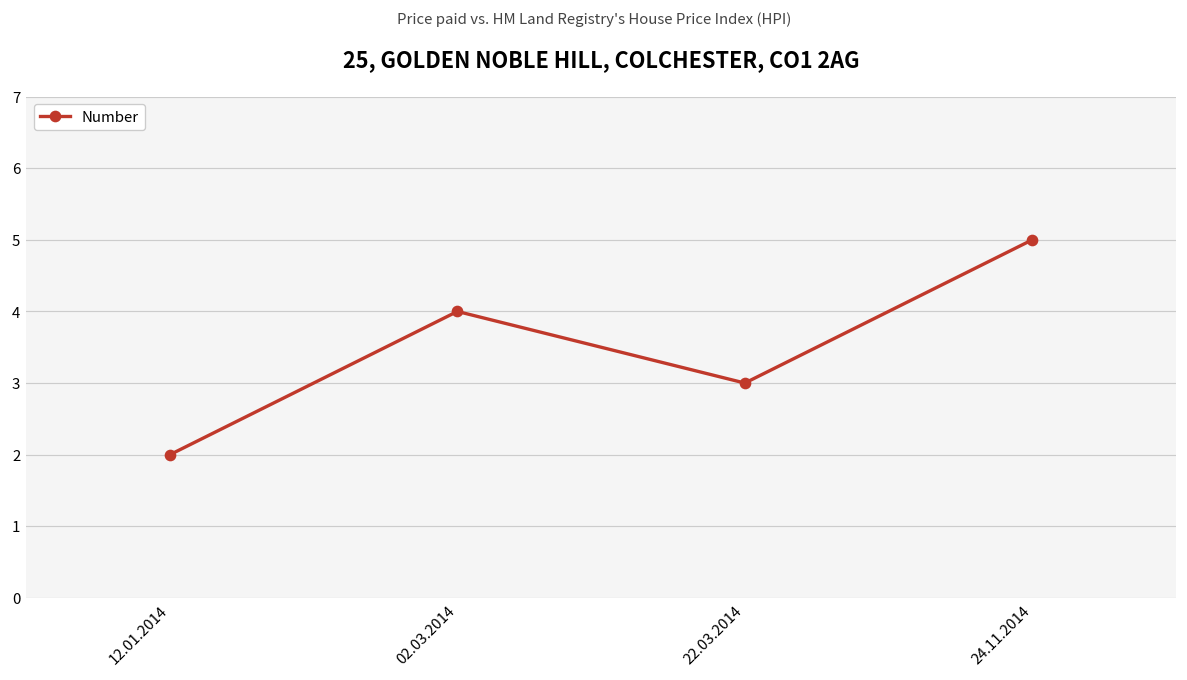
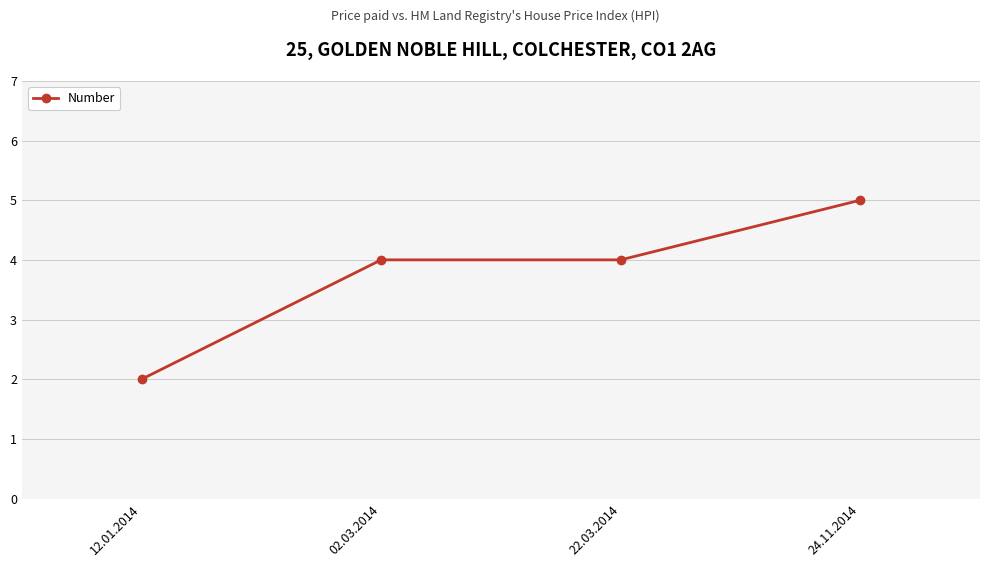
22.03.2014: 3 -> 4
